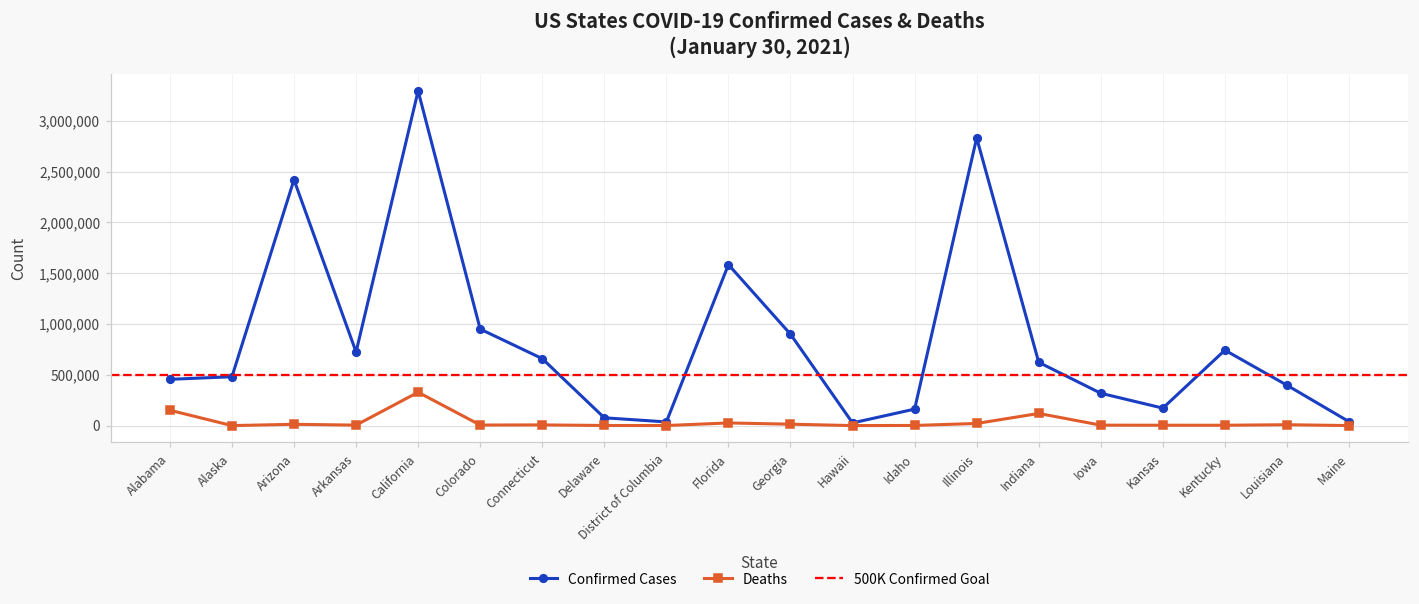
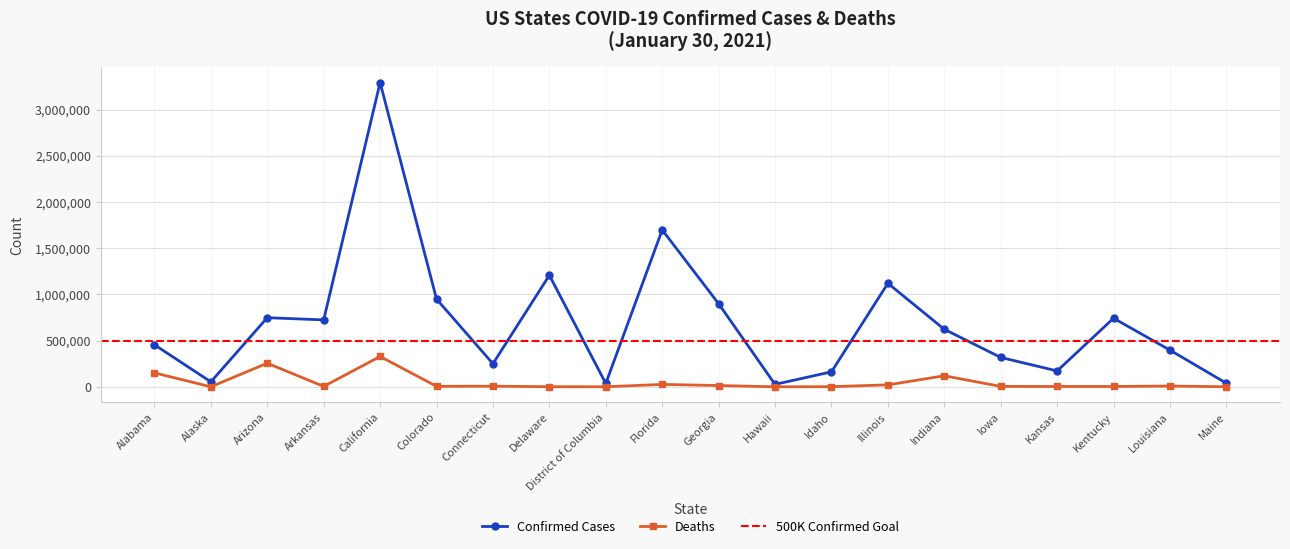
Confirmed Cases, Alaska: 500,000 -> 100,000
Confirmed Cases, Arizona: 2,400,000 -> 700,000
Deaths, Arizona: 0 -> 300,000
Confirmed Cases, Connecticut: 700,000 -> 300,000
Confirmed Cases, Delaware: 100,000 -> 1,200,000
Confirmed Cases, Florida: 1,600,000 -> 1,700,000
Confirmed Cases, Illinois: 2,800,000 -> 1,100,000
